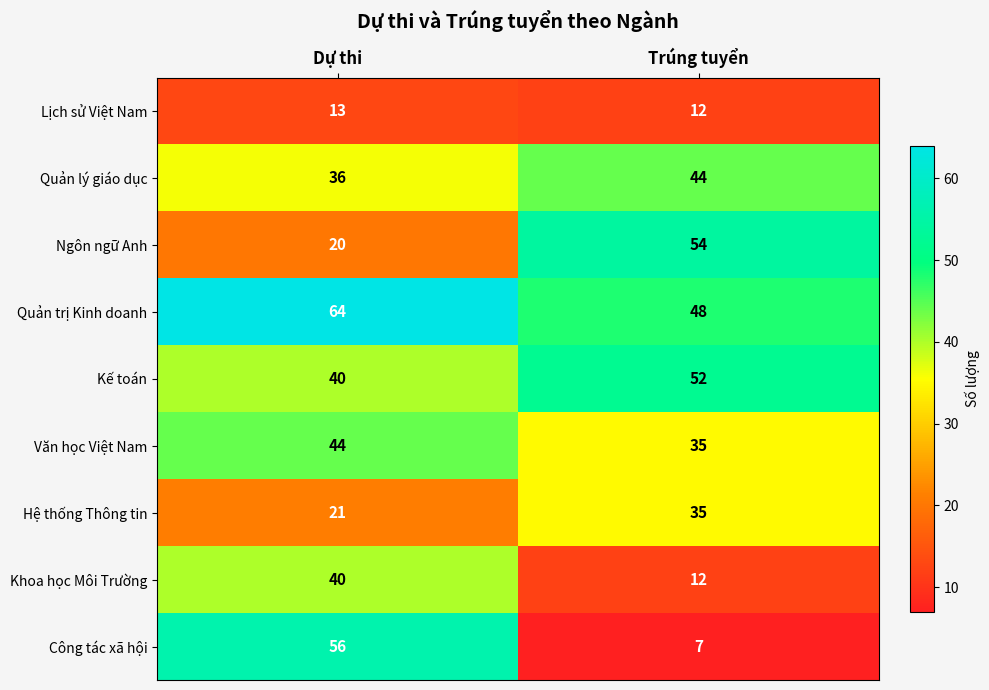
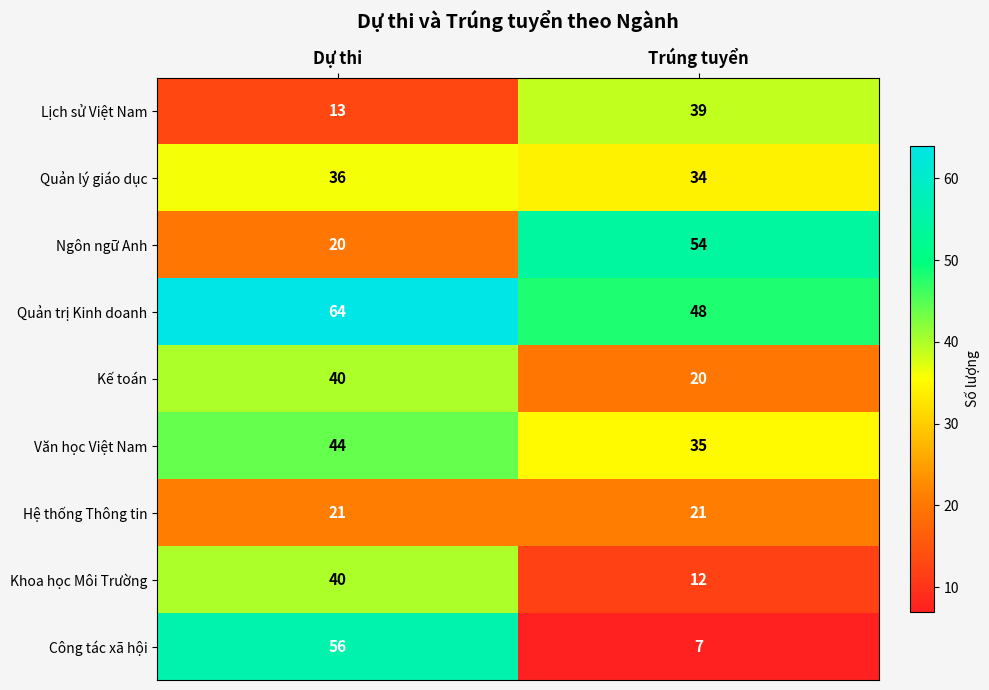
Lịch sử Việt Nam, Trúng tuyển: 12 -> 39
Quản lý giáo dục, Trúng tuyển: 44 -> 34
Kế toán, Trúng tuyển: 52 -> 20
Hệ thống Thông tin, Trúng tuyển: 35 -> 21
